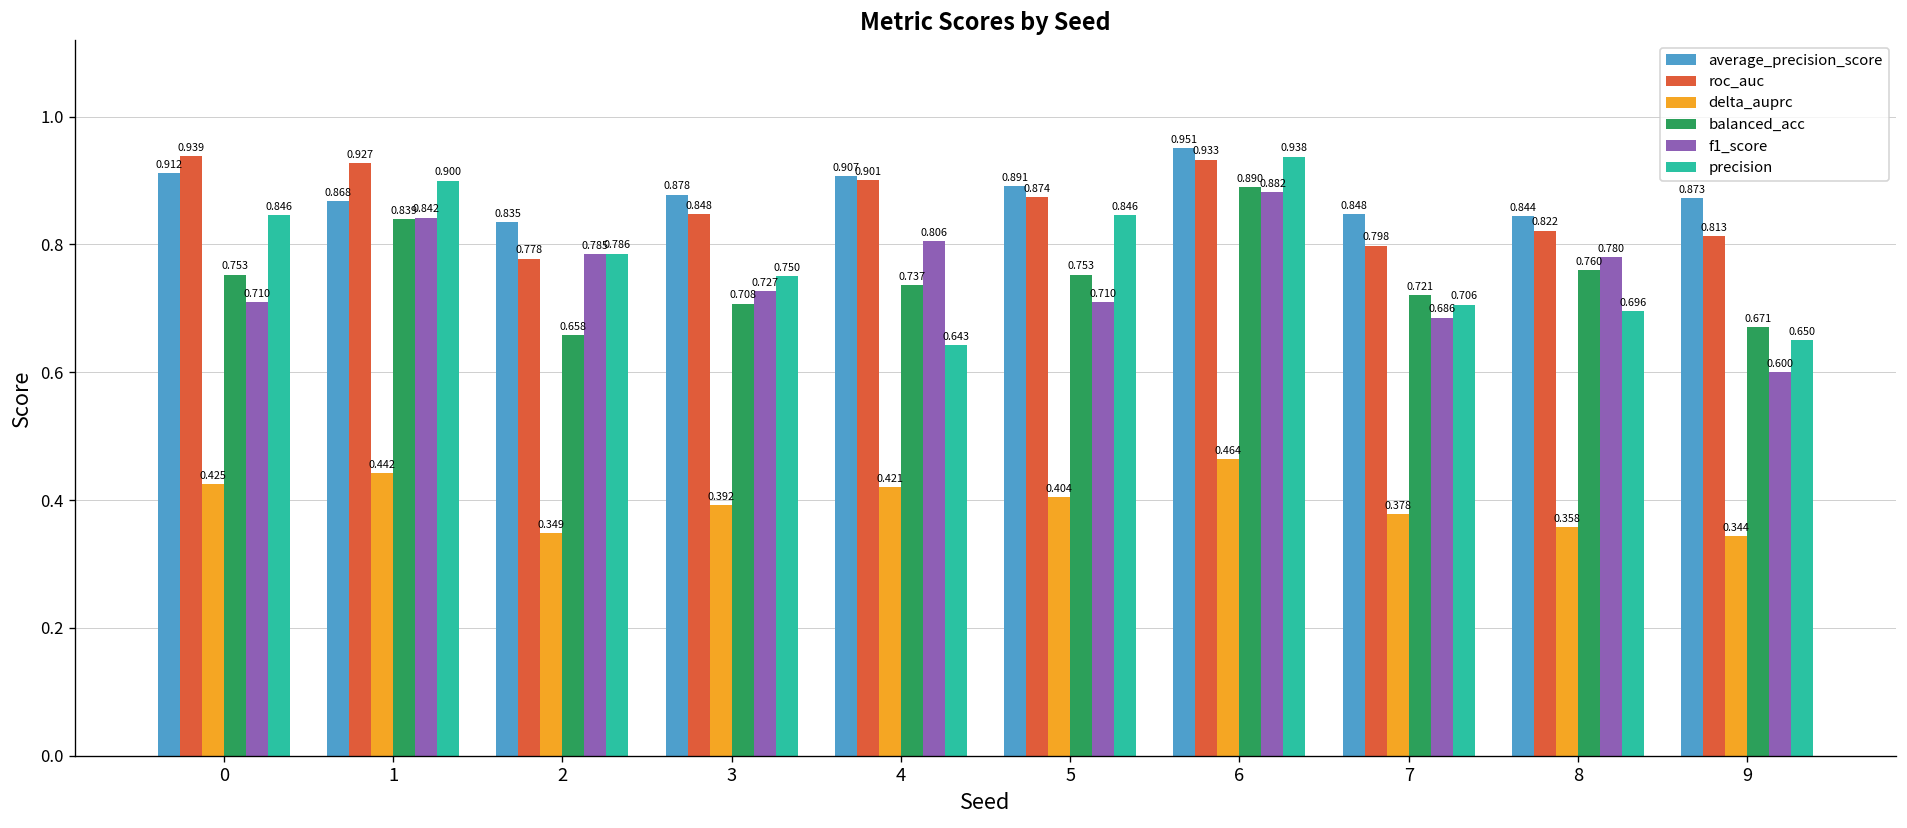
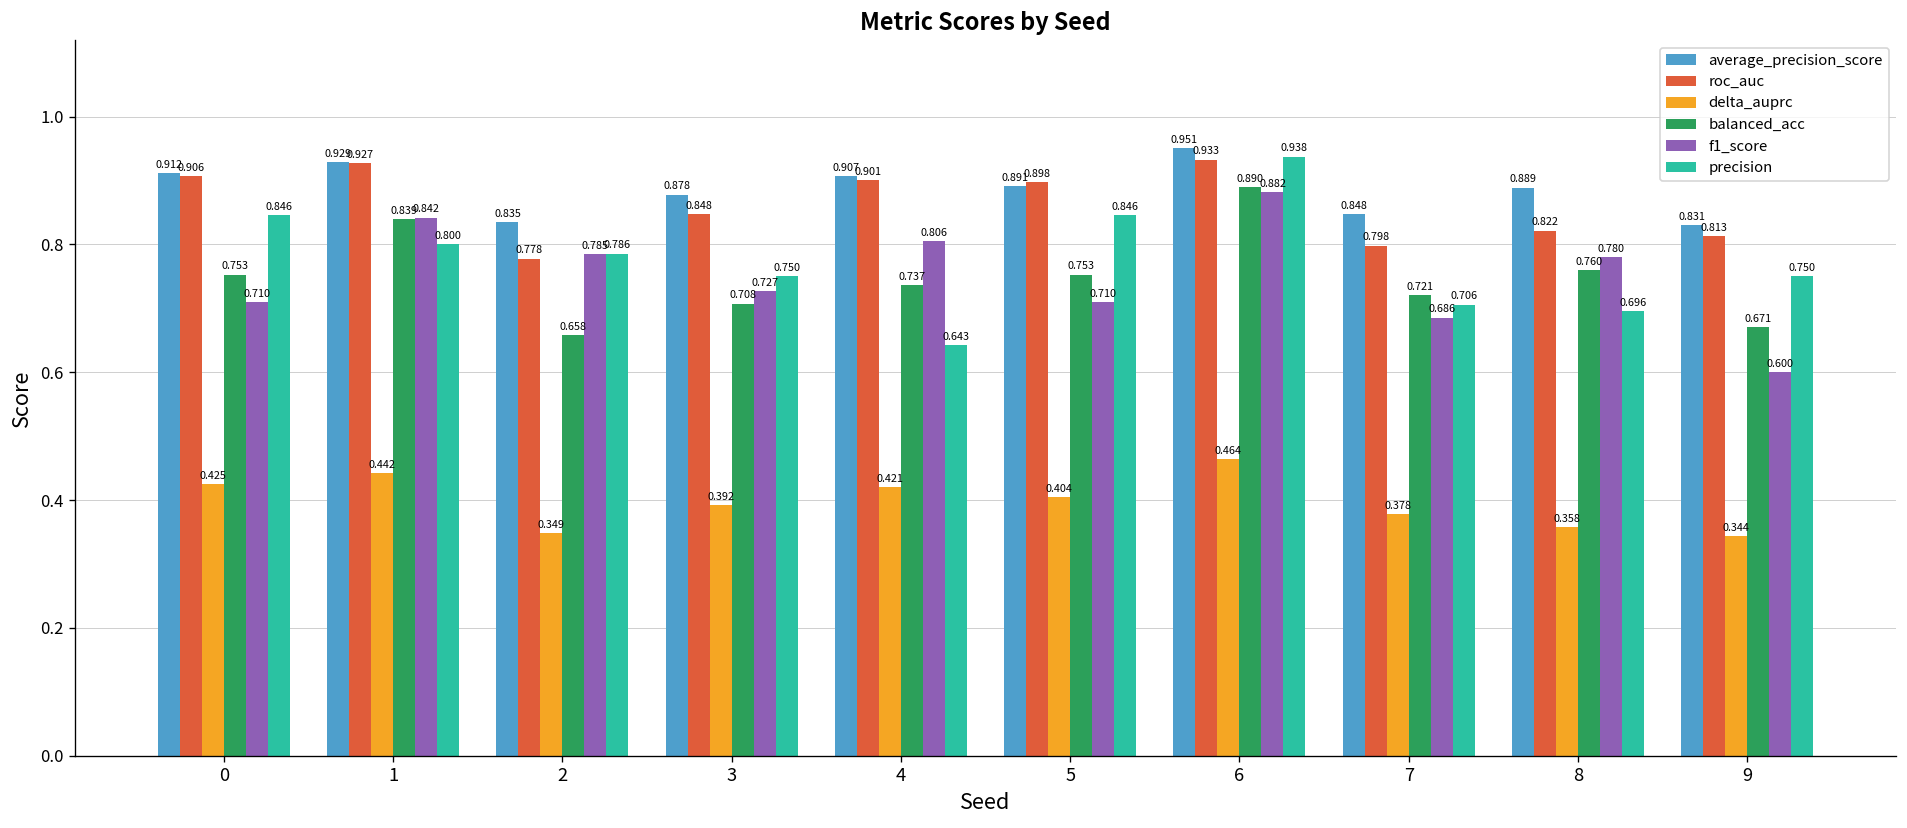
roc_auc, 0: 0.939 -> 0.906
average_precision_score, 1: 0.868 -> 0.929
precision, 1: 0.900 -> 0.800
roc_auc, 5: 0.874 -> 0.898
average_precision_score, 8: 0.844 -> 0.889
average_precision_score, 9: 0.87 -> 0.83
precision, 9: 0.650 -> 0.750
